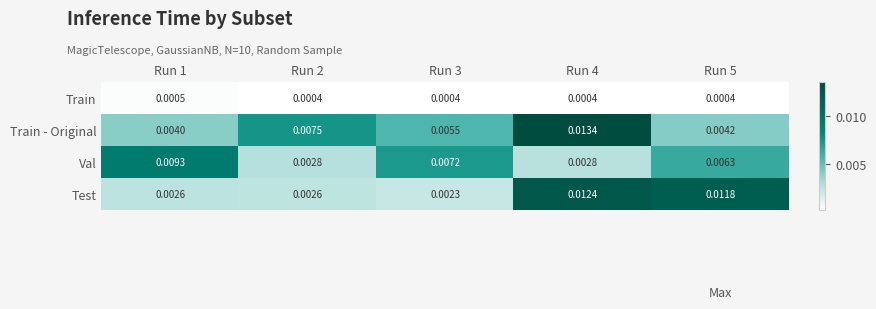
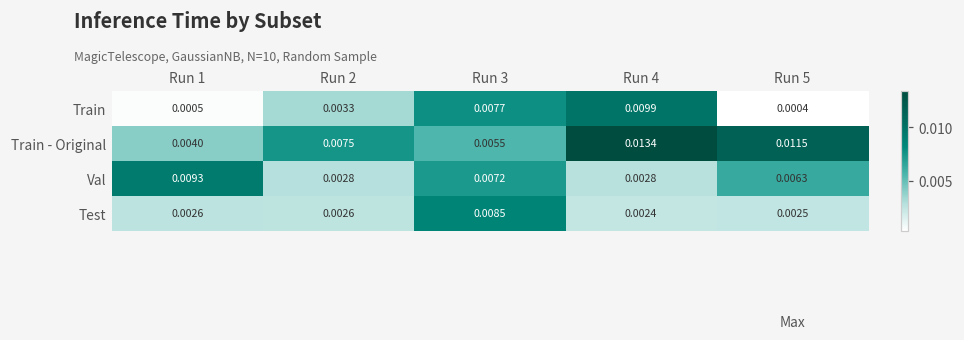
Train, Run 2: 0.0004 -> 0.0033
Train, Run 3: 0.0004 -> 0.0077
Train, Run 4: 0.0004 -> 0.0099
Train - Original, Run 5: 0.0042 -> 0.0115
Test, Run 3: 0.0023 -> 0.0085
Test, Run 4: 0.0124 -> 0.0024
Test, Run 5: 0.0118 -> 0.0025
